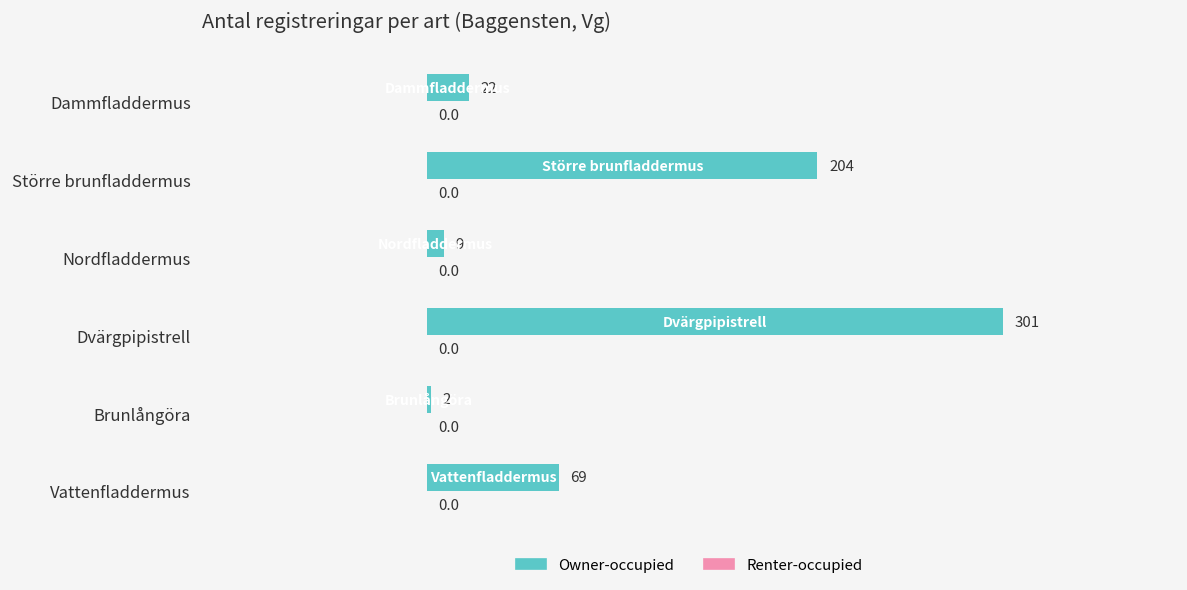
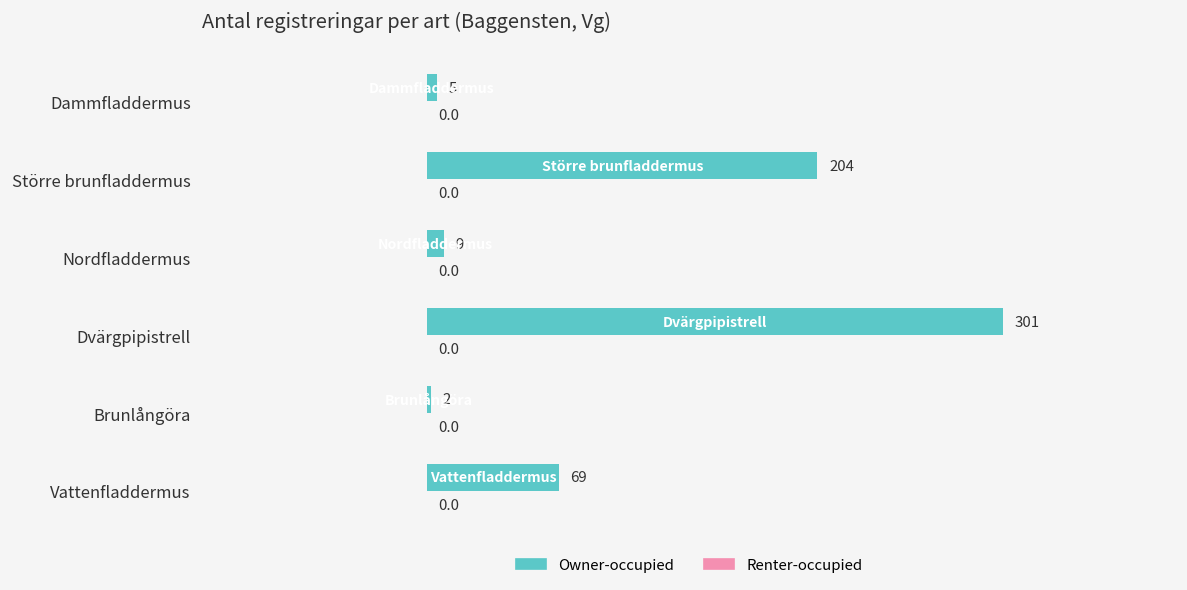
Owner-occupied, Dammfladdermus: 22 -> 5
